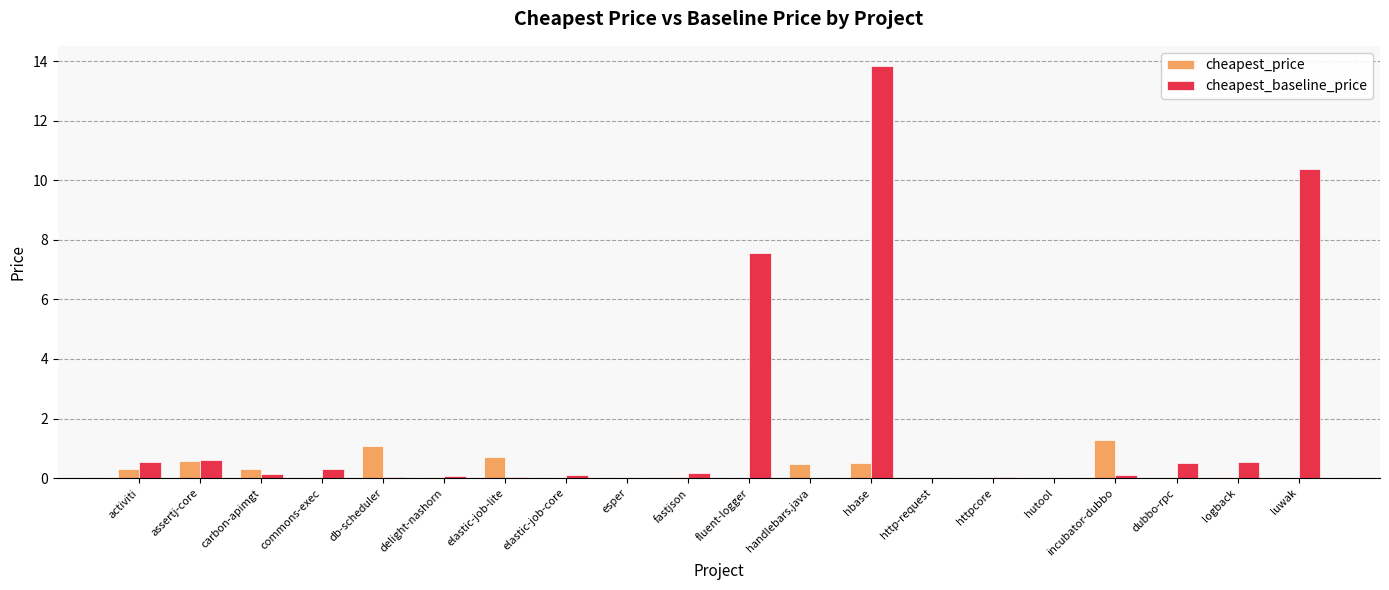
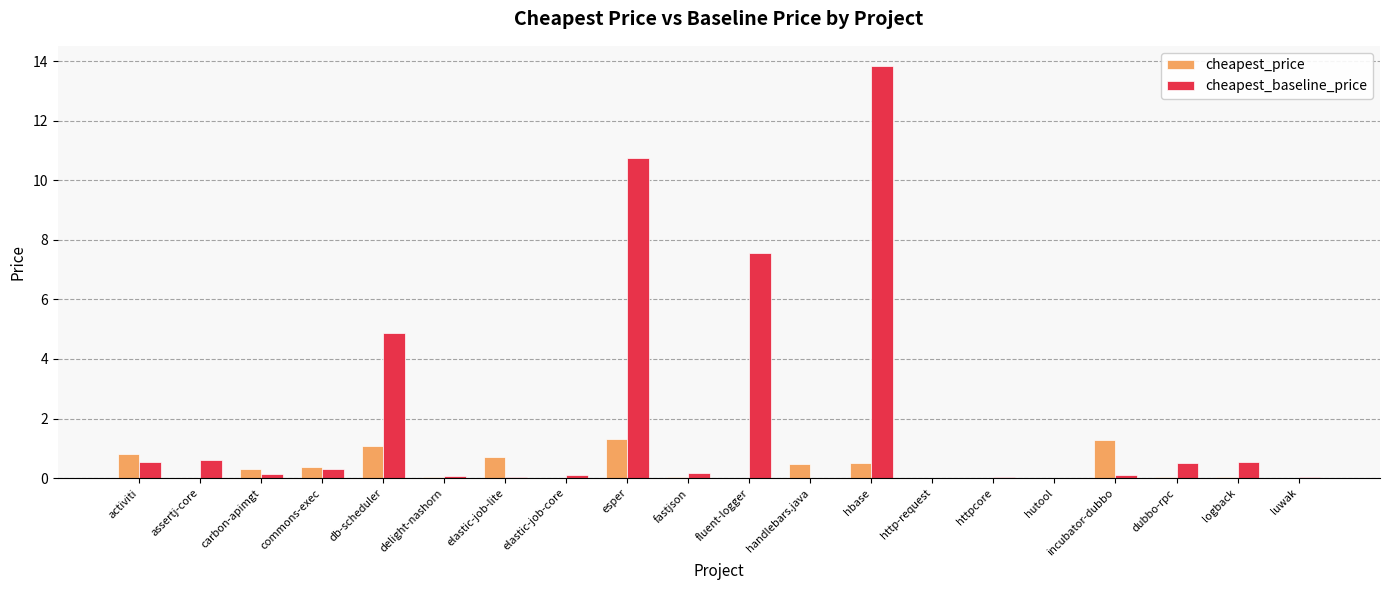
cheapest_price, activiti: 0.3 -> 0.8
cheapest_price, assertj-core: 0.6 -> 0.0
cheapest_price, commons-exec: 0.0 -> 0.4
cheapest_baseline_price, db-scheduler: 0.0 -> 4.9
cheapest_price, esper: 0.0 -> 1.3
cheapest_baseline_price, esper: 0.0 -> 10.7
cheapest_baseline_price, luwak: 10.4 -> 0.1
